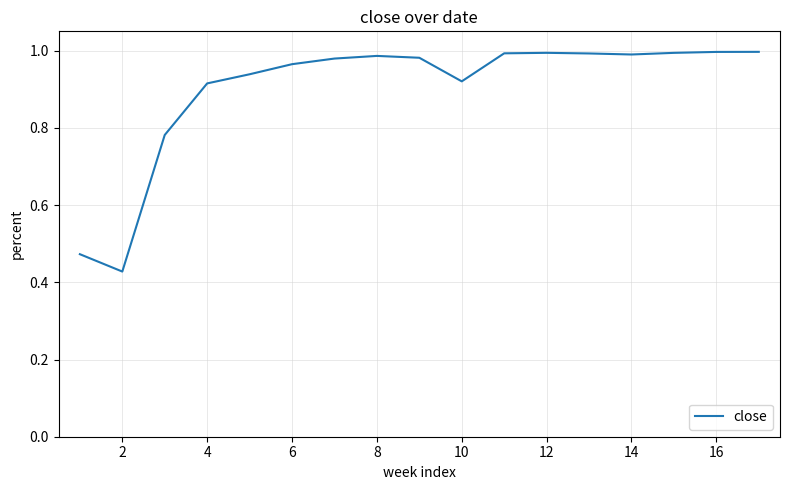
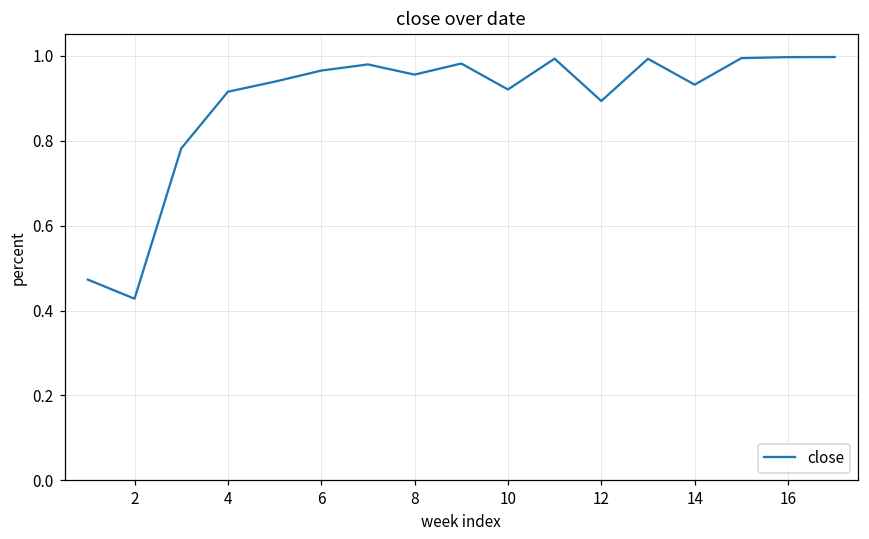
8: 0.99 -> 0.96
12: 0.99 -> 0.89
14: 0.99 -> 0.93
